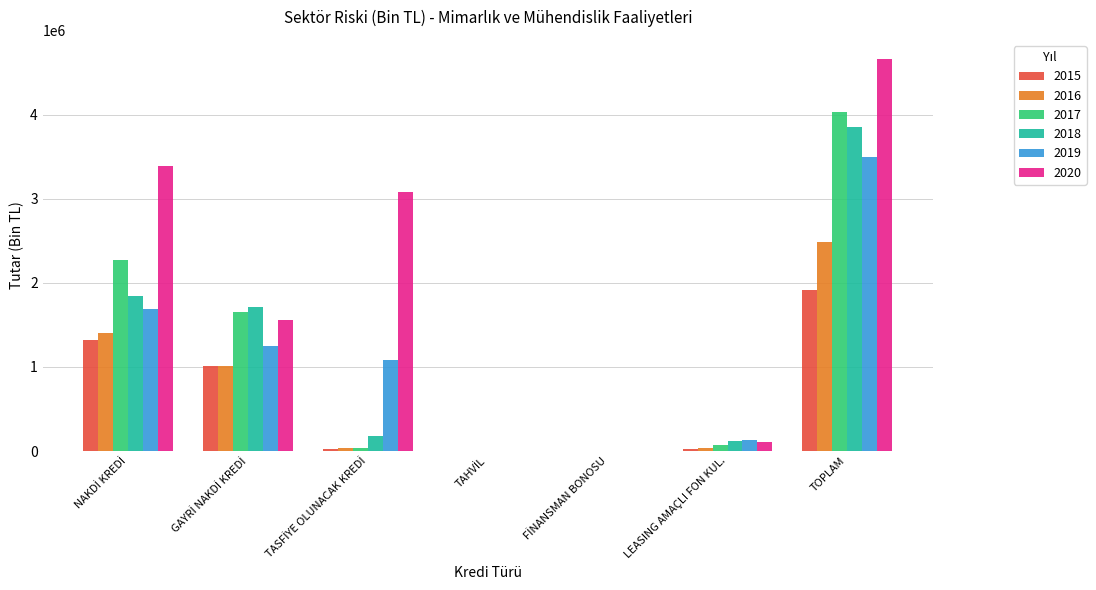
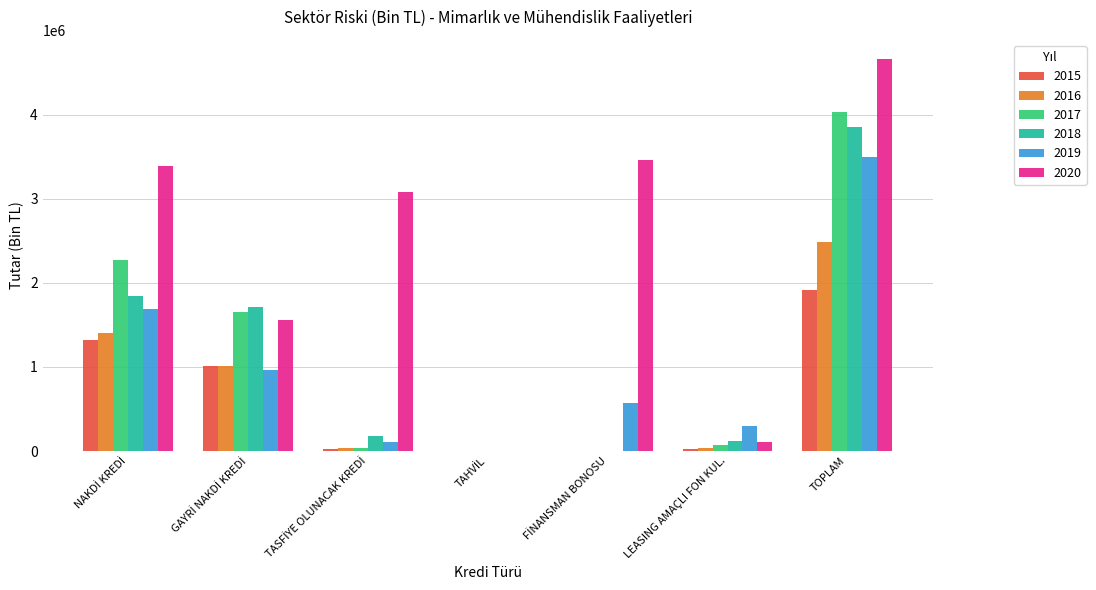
2019, GAYRİ NAKDİ KREDİ: 1200000 -> 1000000
2019, TASFİYE OLUNACAK KREDİ: 1100000 -> 100000
2019, FİNANSMAN BONOSU: 0 -> 600000
2020, FİNANSMAN BONOSU: 0 -> 3500000
2019, LEASING AMAÇLI FON KUL.: 100000 -> 300000
